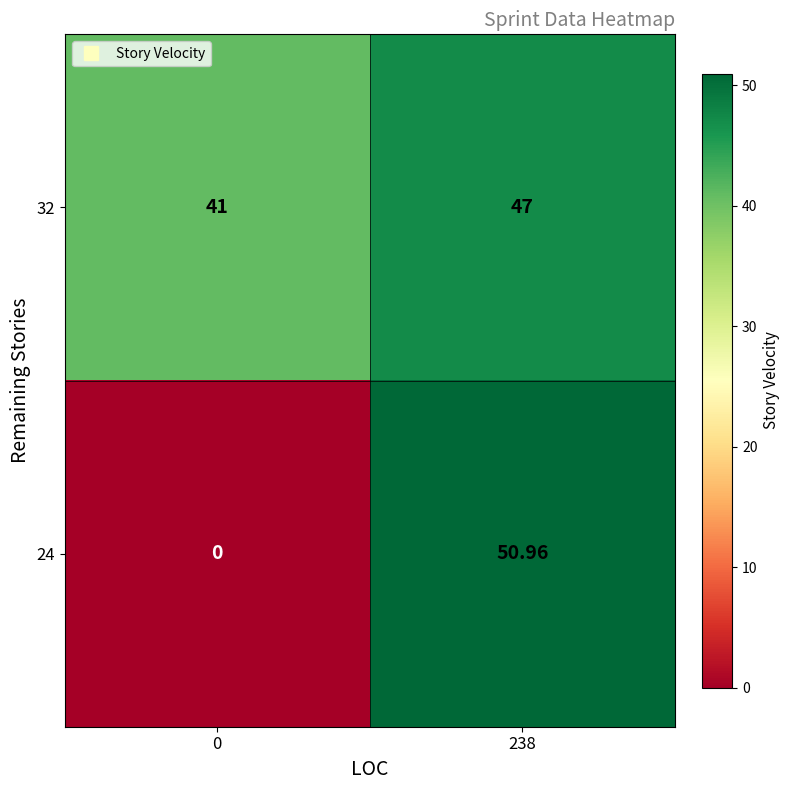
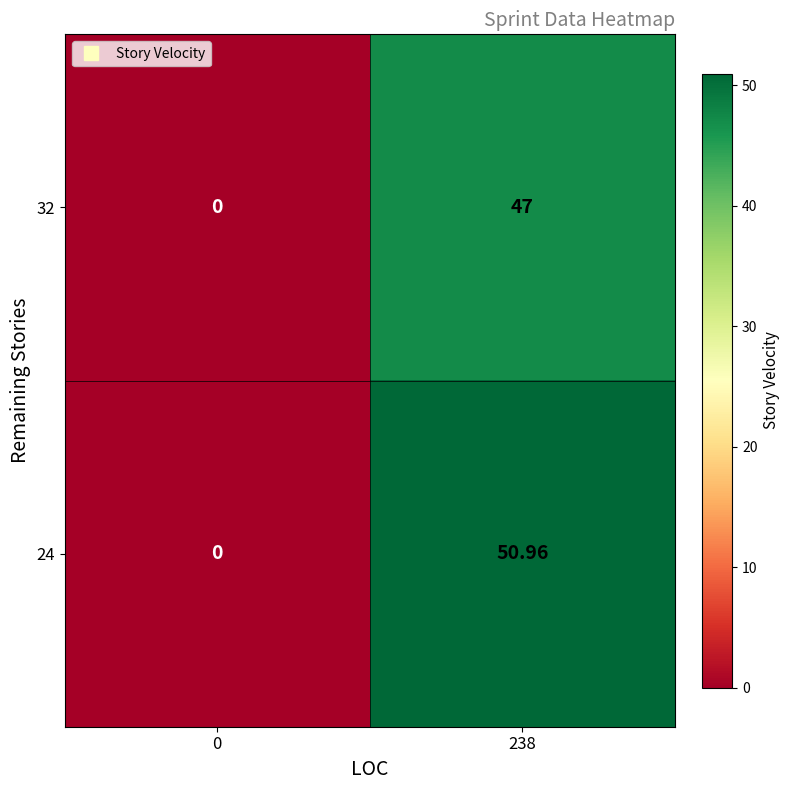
32, 0: 41 -> 0
